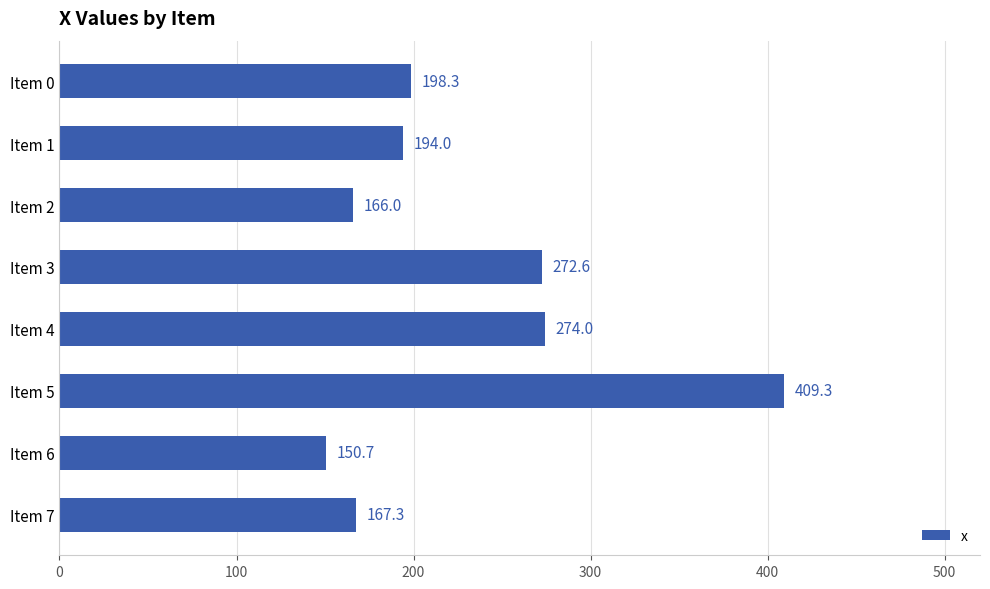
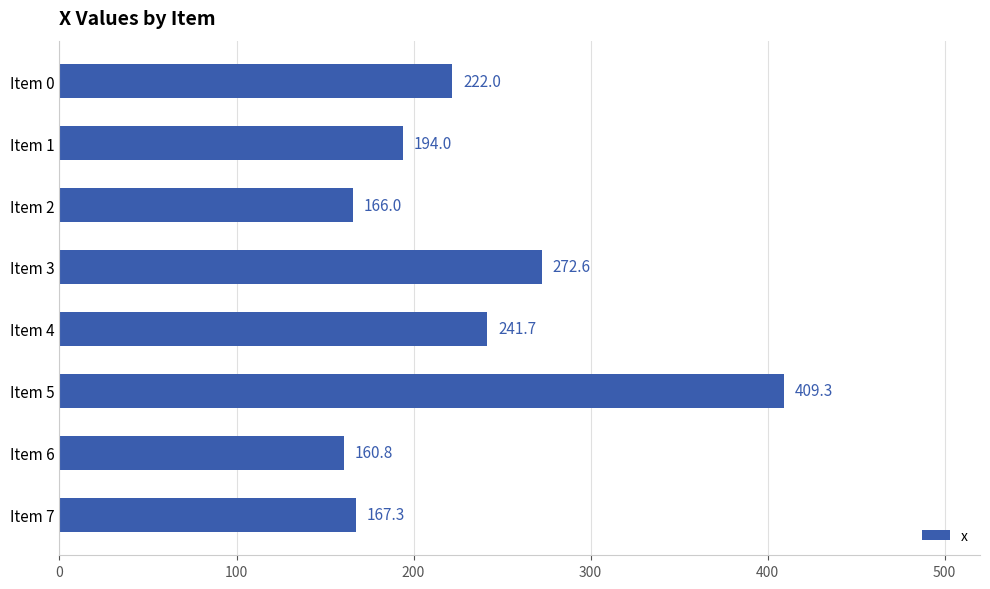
Item 0: 198.3 -> 222.0
Item 4: 274.0 -> 241.7
Item 6: 150.7 -> 160.8
